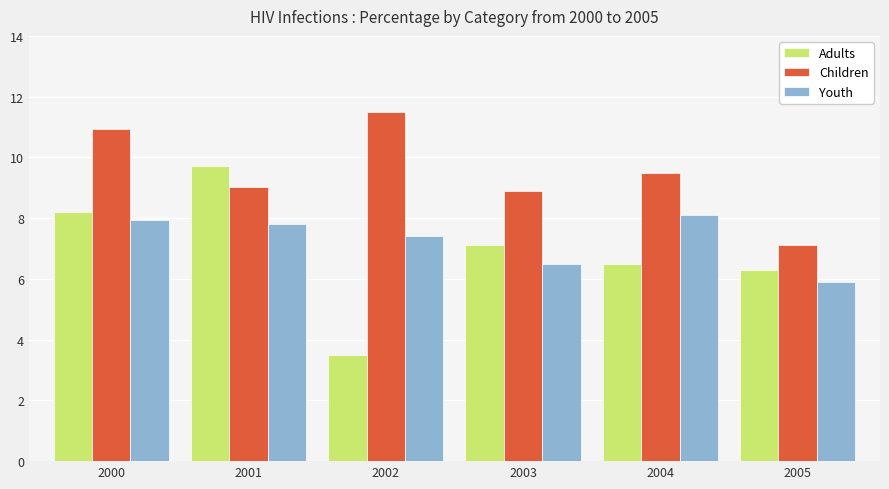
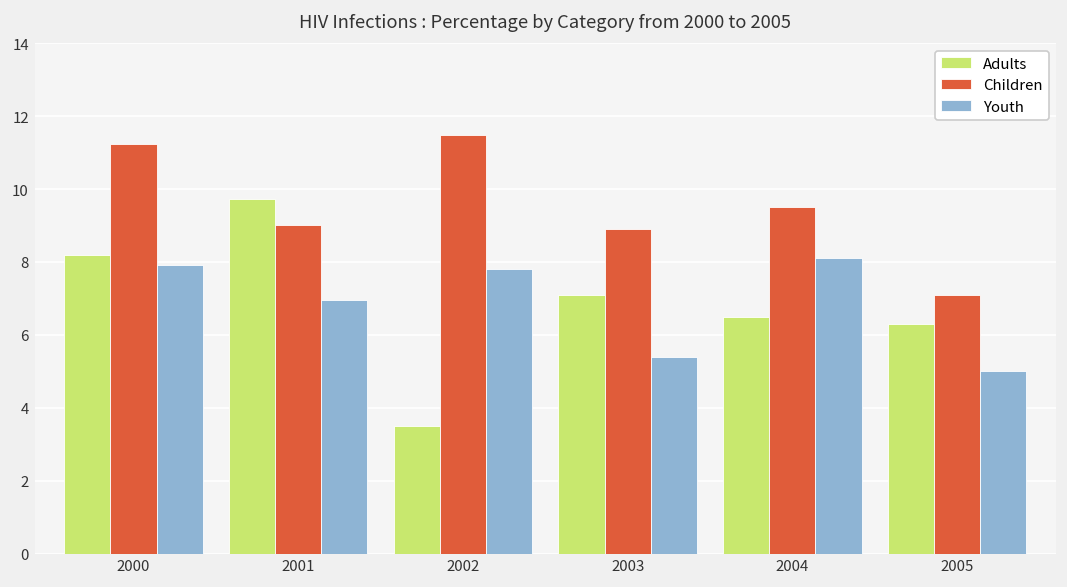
Children, 2000: 10.9 -> 11.3
Youth, 2001: 7.8 -> 7.0
Youth, 2002: 7.4 -> 7.8
Youth, 2003: 6.5 -> 5.4
Youth, 2005: 5.9 -> 5.0
